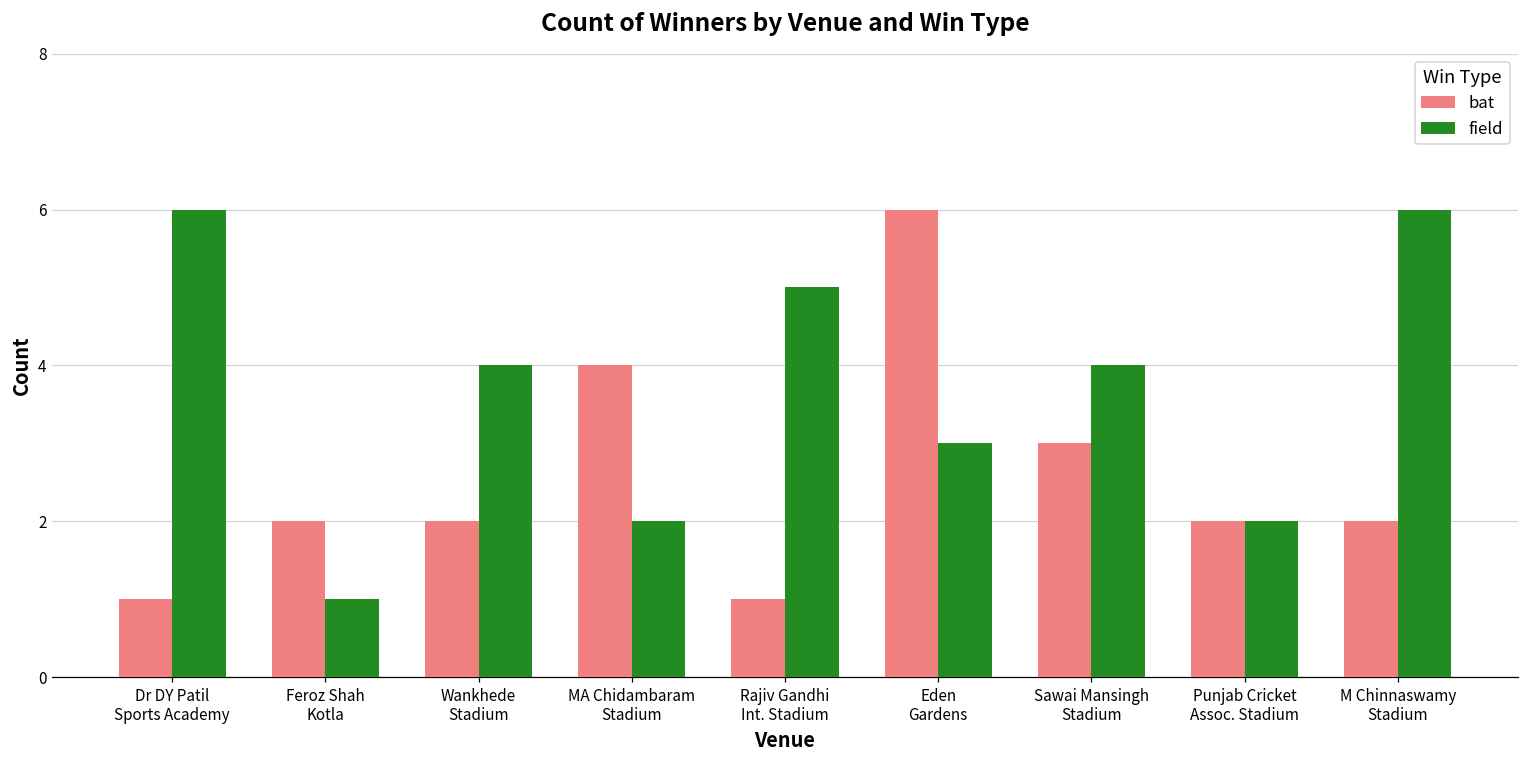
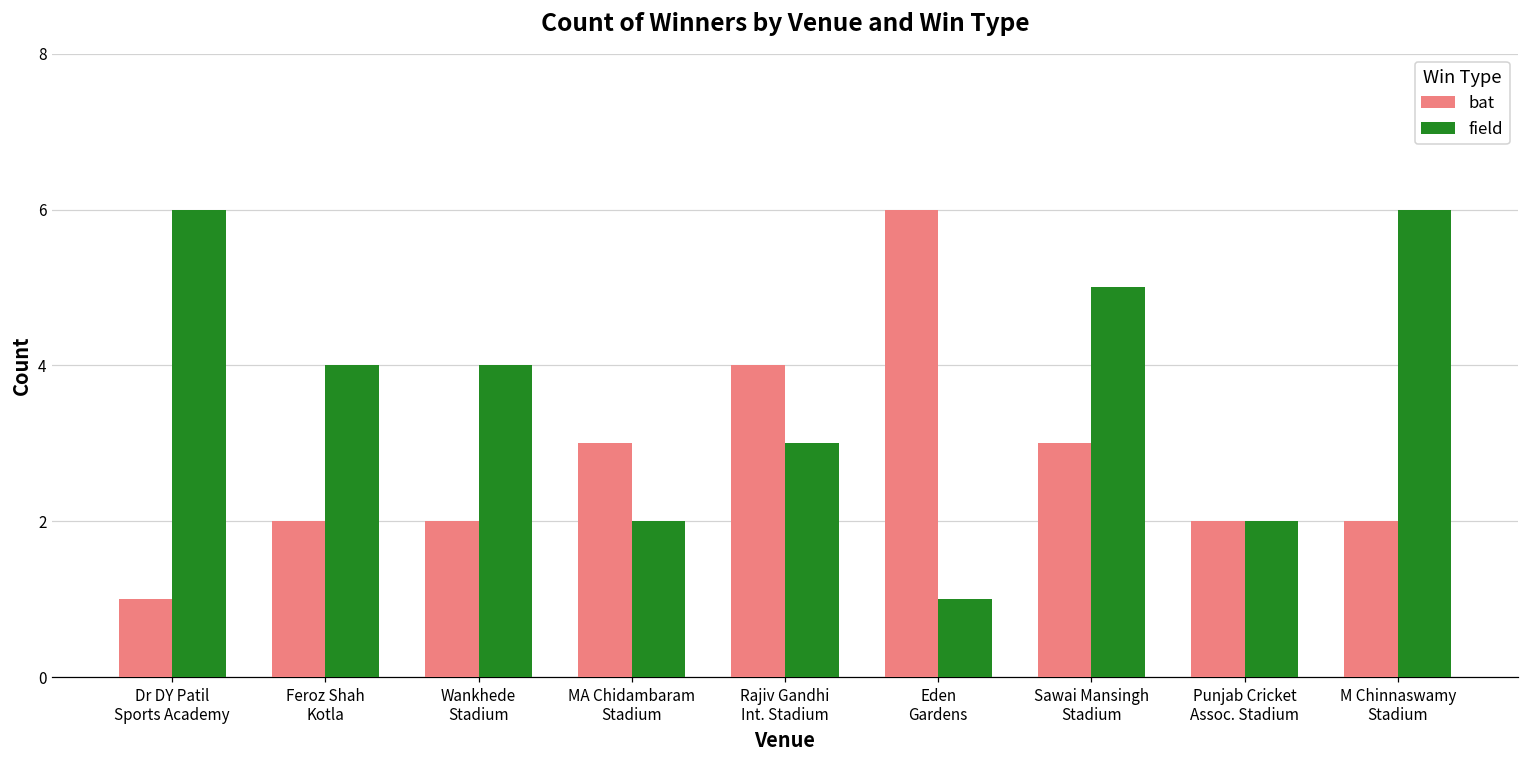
field, Feroz Shah Kotla: 1 -> 4
bat, MA Chidambaram Stadium: 4 -> 3
bat, Rajiv Gandhi Int. Stadium: 1 -> 4
field, Rajiv Gandhi Int. Stadium: 5 -> 3
field, Eden Gardens: 3 -> 1
field, Sawai Mansingh Stadium: 4 -> 5
